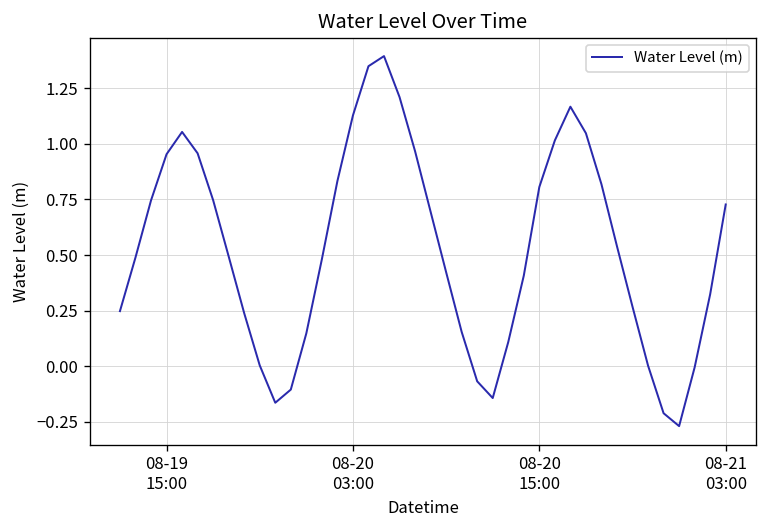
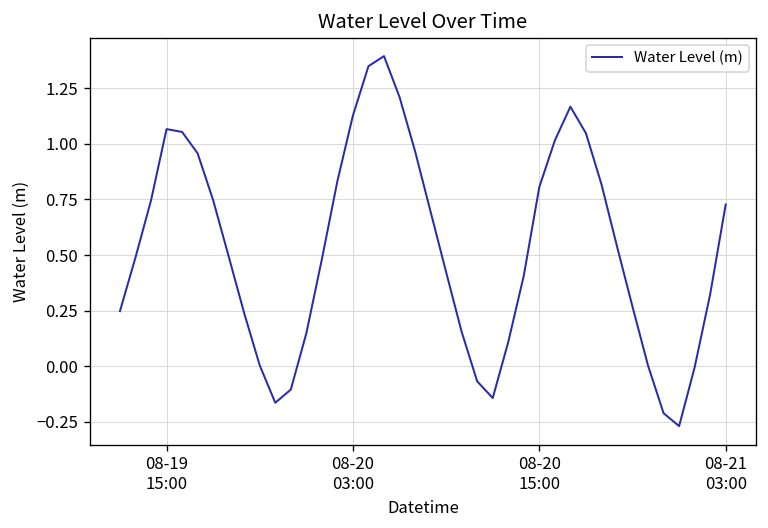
08-19 15:00: 0.95 -> 1.07
